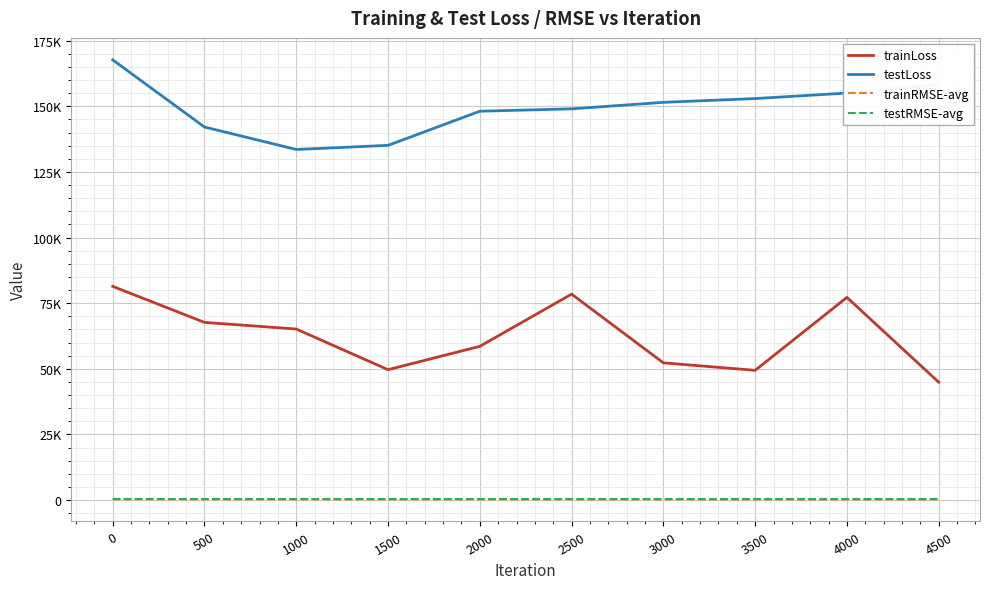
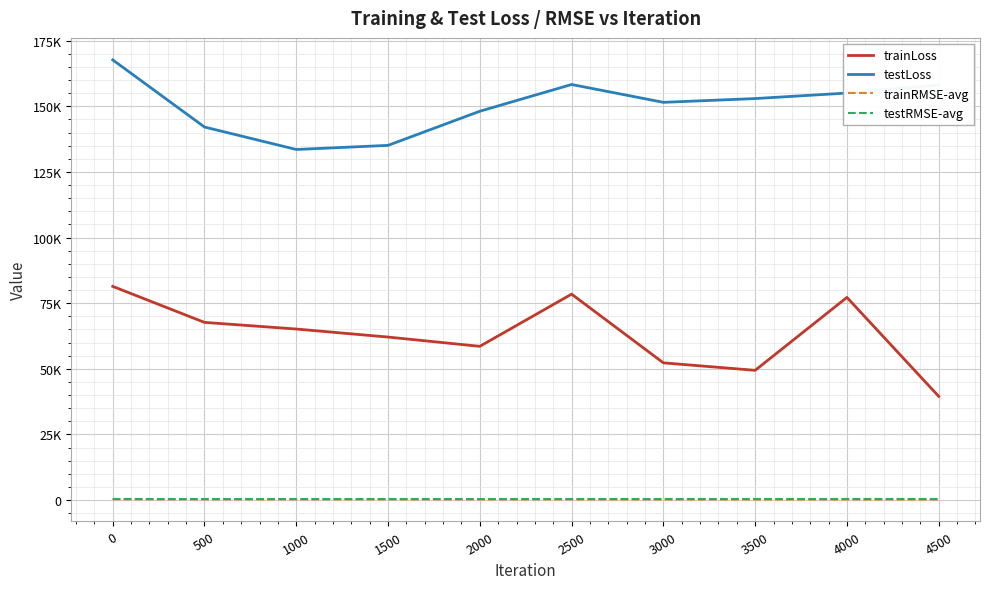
trainLoss, 1500: 50000 -> 62000
testLoss, 2500: 149000 -> 158000
trainLoss, 4500: 45000 -> 40000
